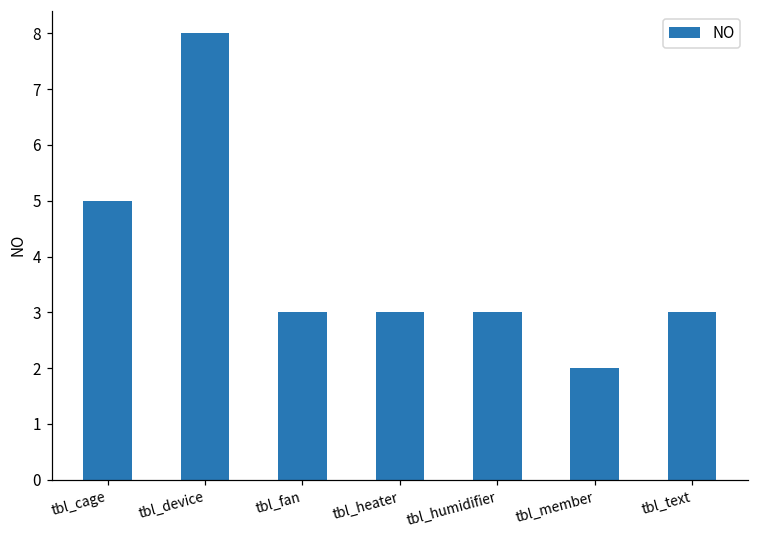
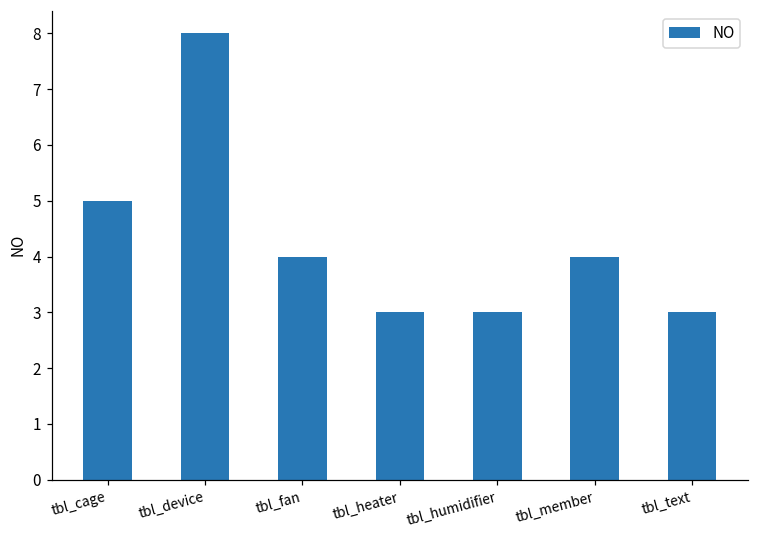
tbl_fan: 3 -> 4
tbl_member: 2 -> 4
